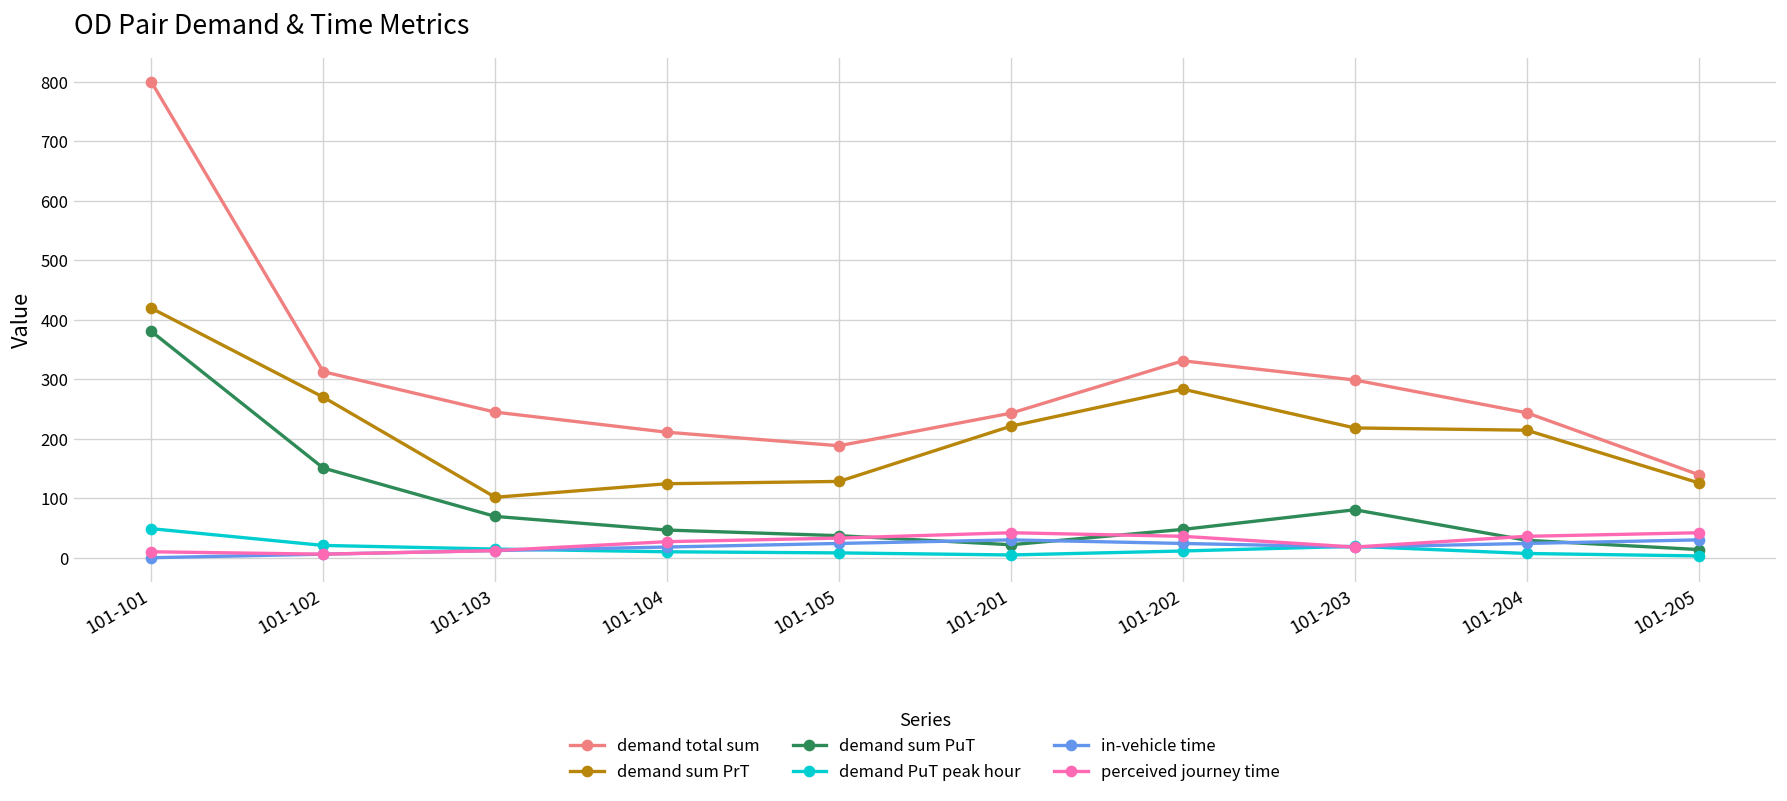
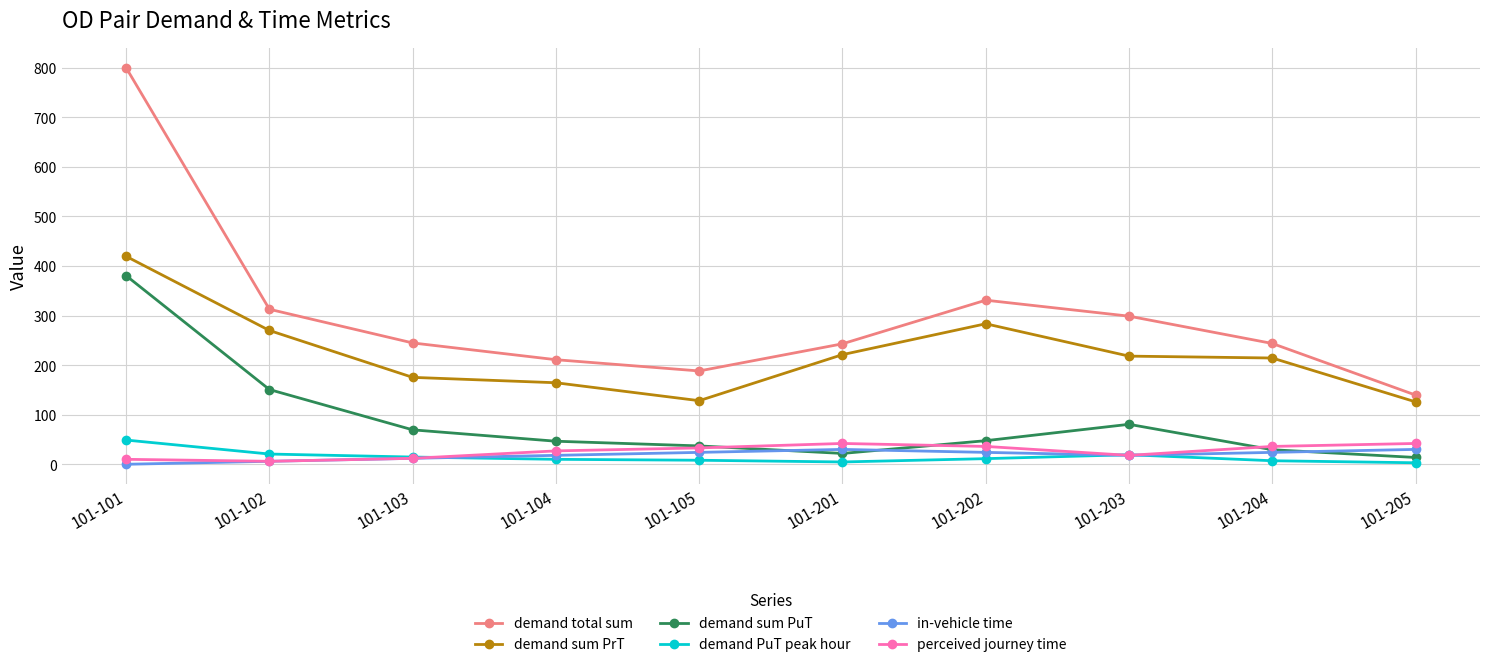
demand sum PrT, 101-103: 100 -> 180
demand sum PrT, 101-104: 120 -> 160
